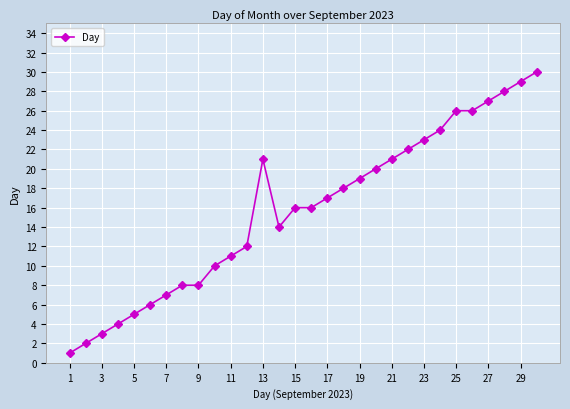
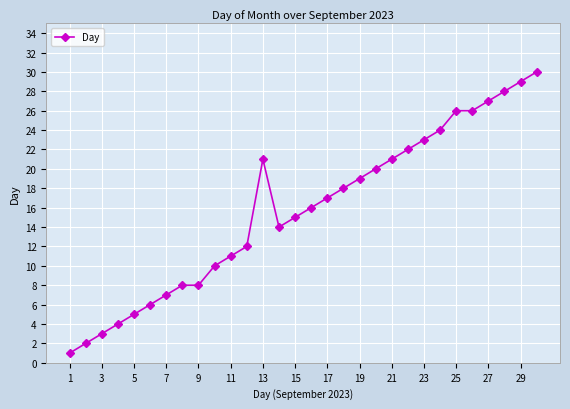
15: 16 -> 15
